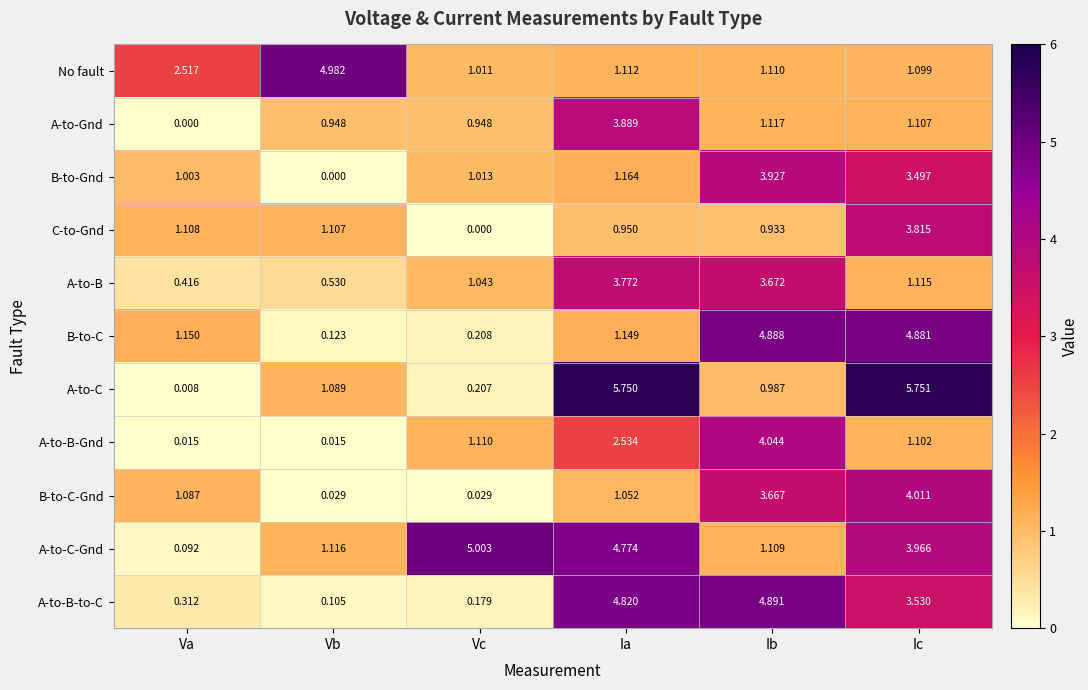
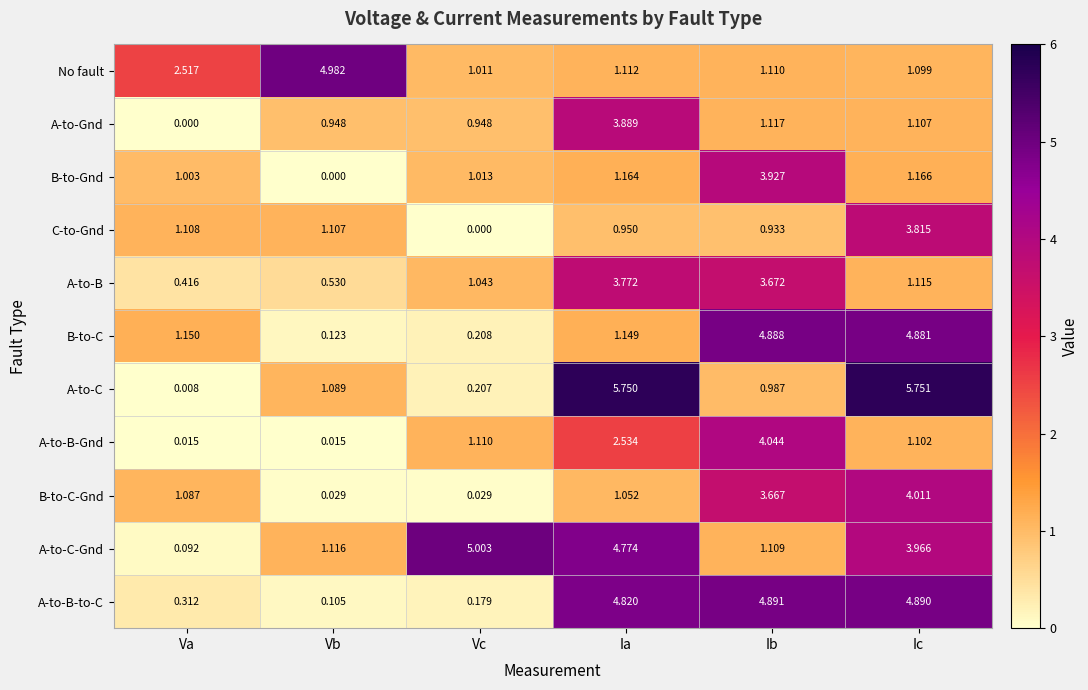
B-to-Gnd, Ic: 3.497 -> 1.166
A-to-B-to-C, Ic: 3.530 -> 4.890
